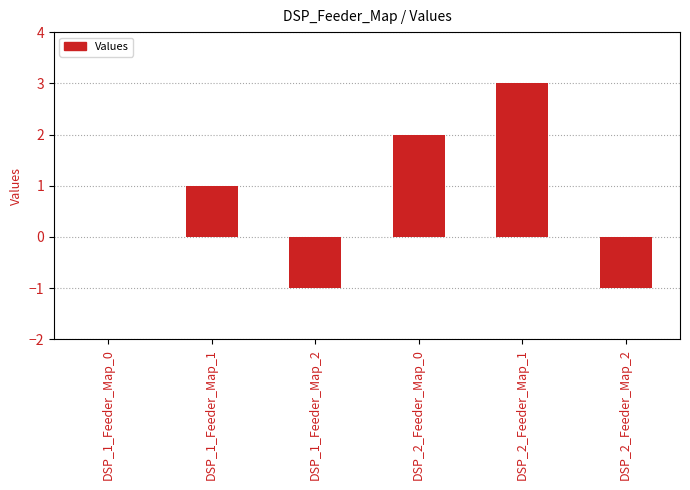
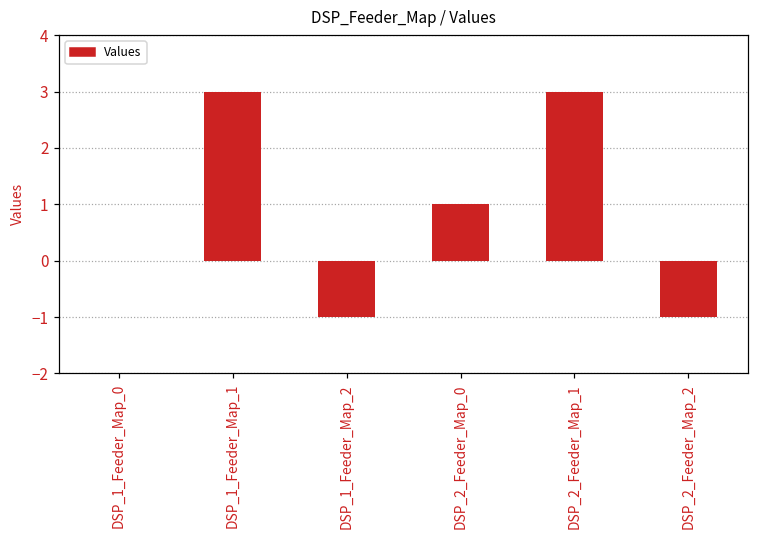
DSP_1_Feeder_Map_1: 1 -> 3
DSP_2_Feeder_Map_0: 2 -> 1
